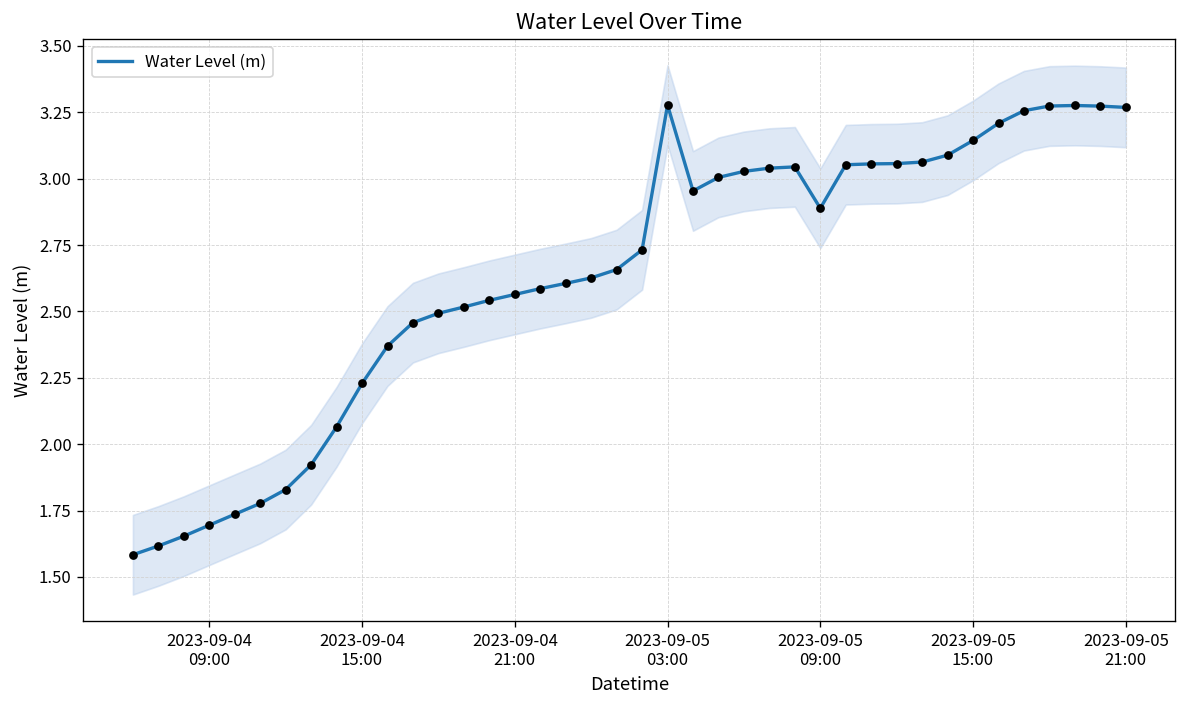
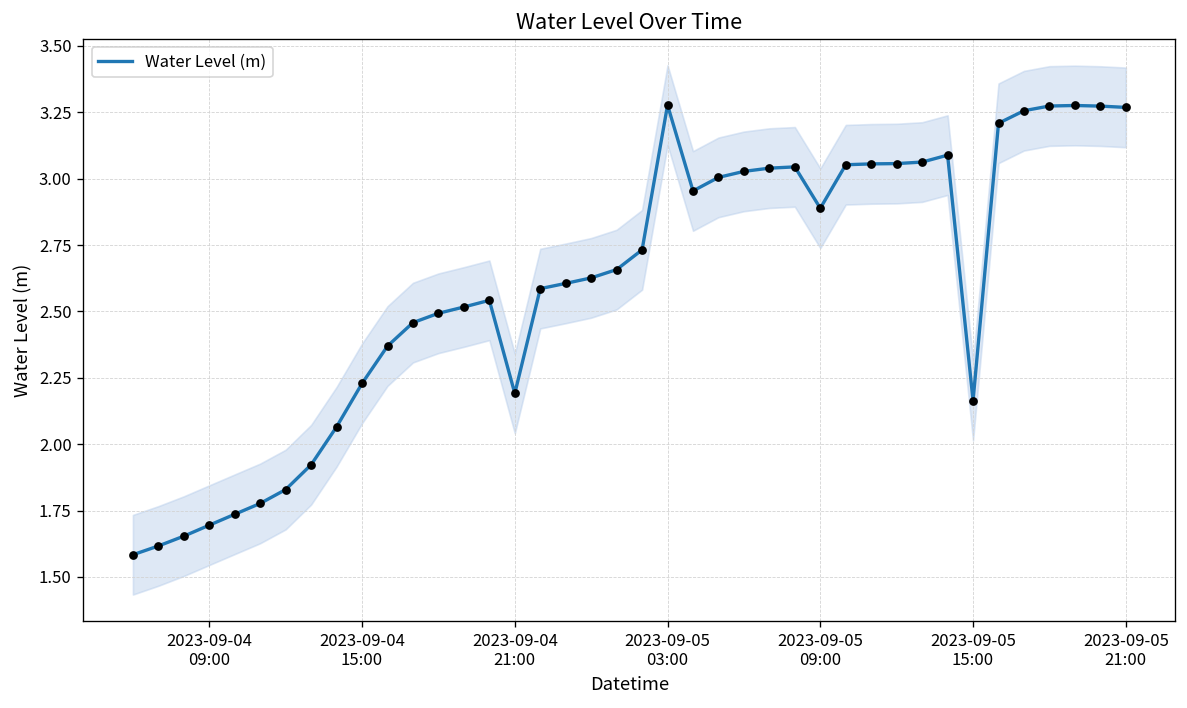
Water Level (m), 2023-09-04 21:00: 2.56 -> 2.19
Water Level (m), 2023-09-05 15:00: 3.14 -> 2.16
